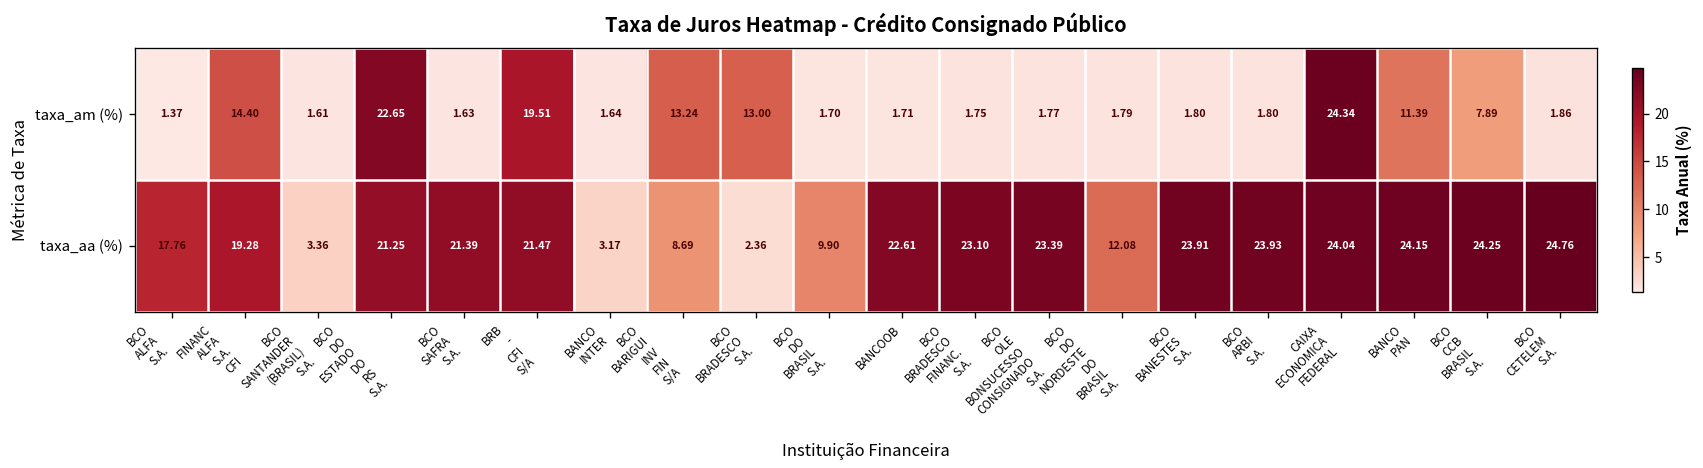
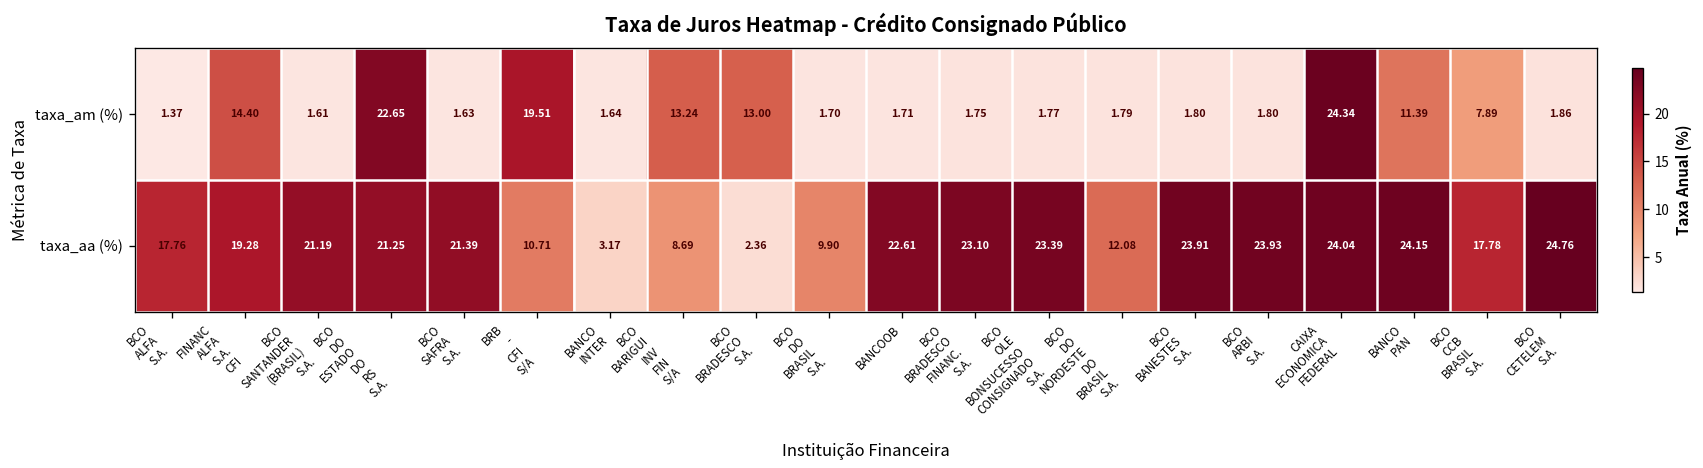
taxa_aa (%), BCO SANTANDER (BRASIL) S.A.: 3.36 -> 21.19
taxa_aa (%), BRB - CFI S/A: 21.47 -> 10.71
taxa_aa (%), BCO CCB BRASIL S.A.: 24.25 -> 17.78
